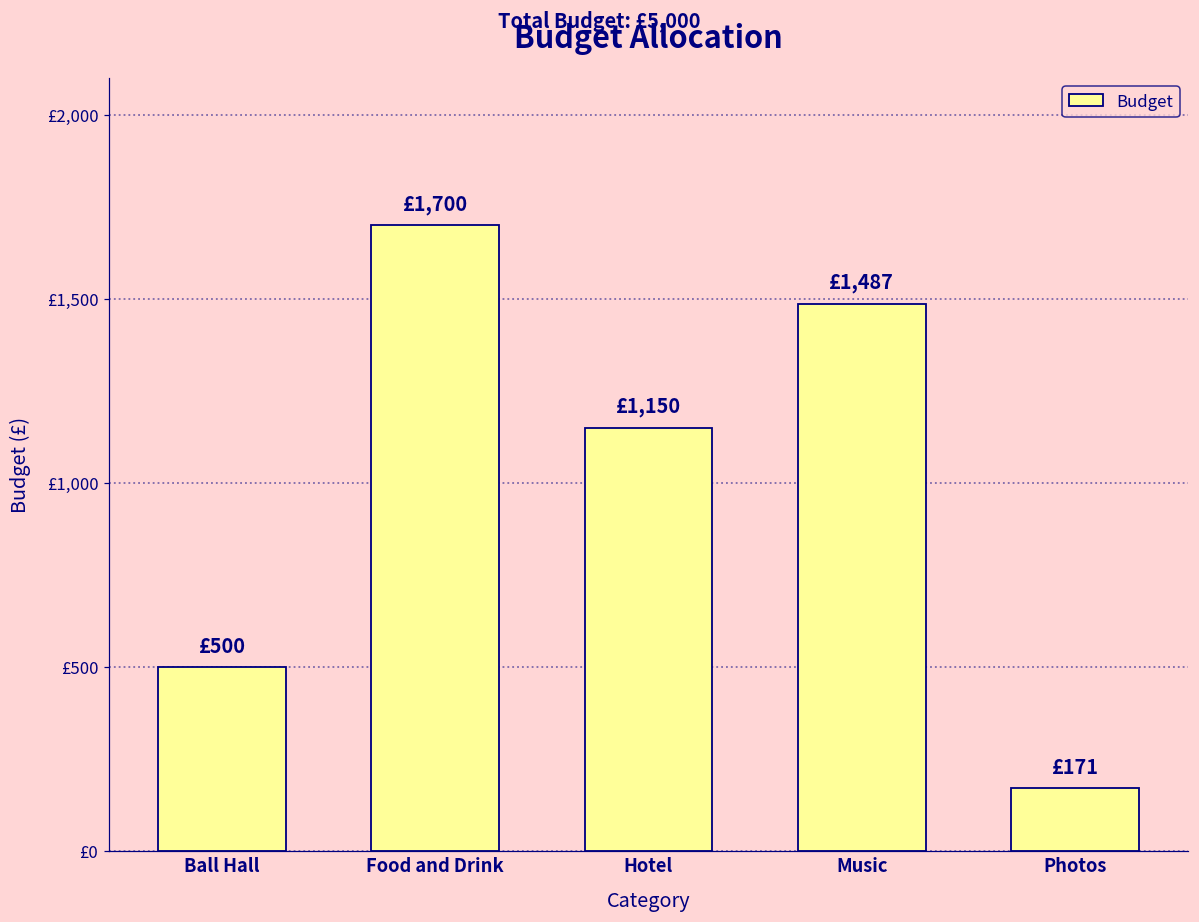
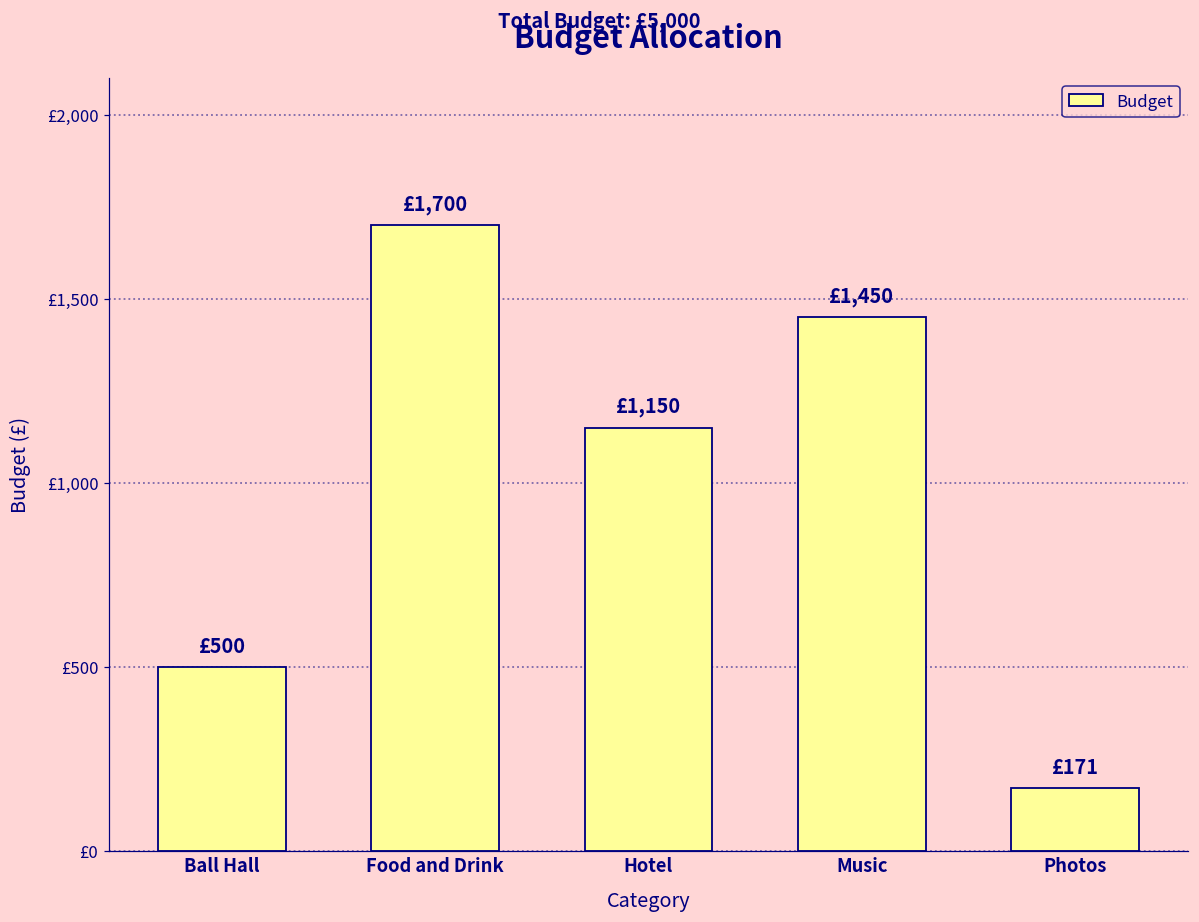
Music: £1,487 -> £1,450
